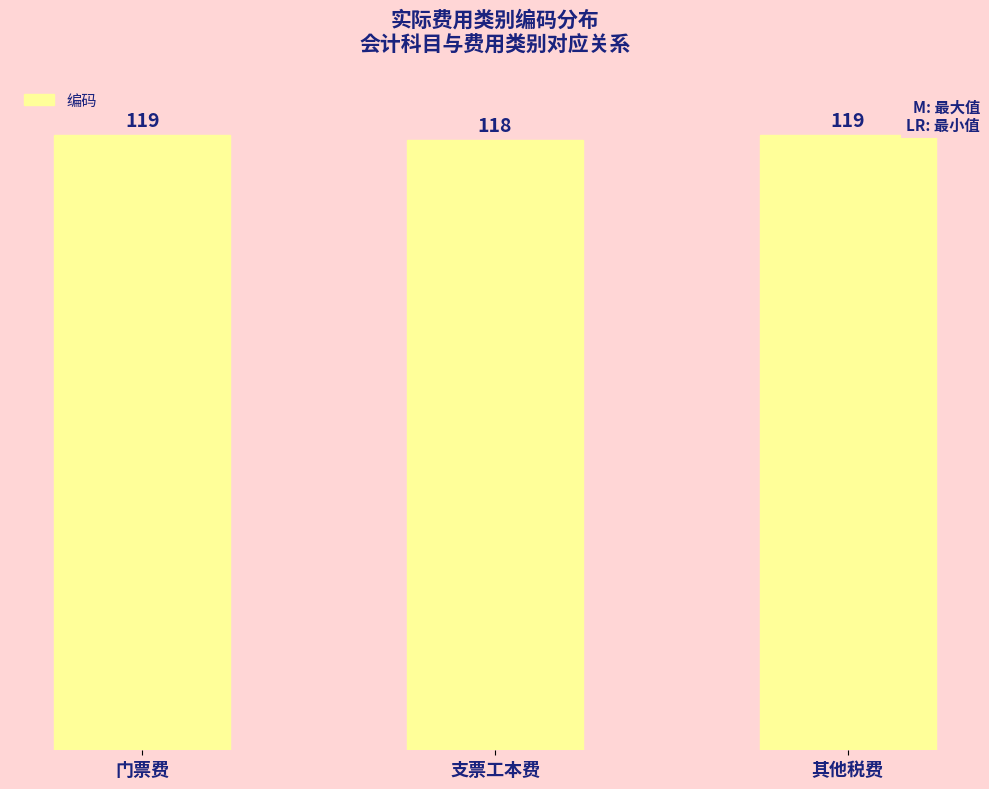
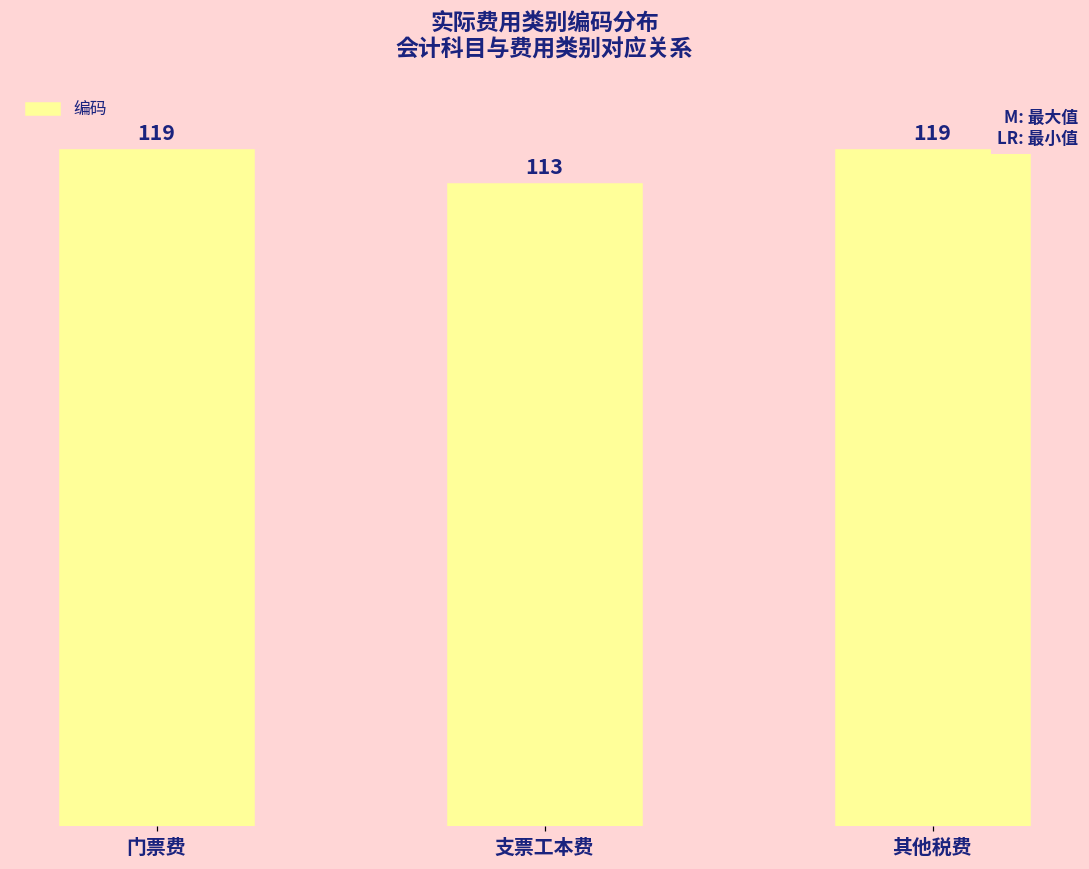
支票工本费: 118 -> 113
